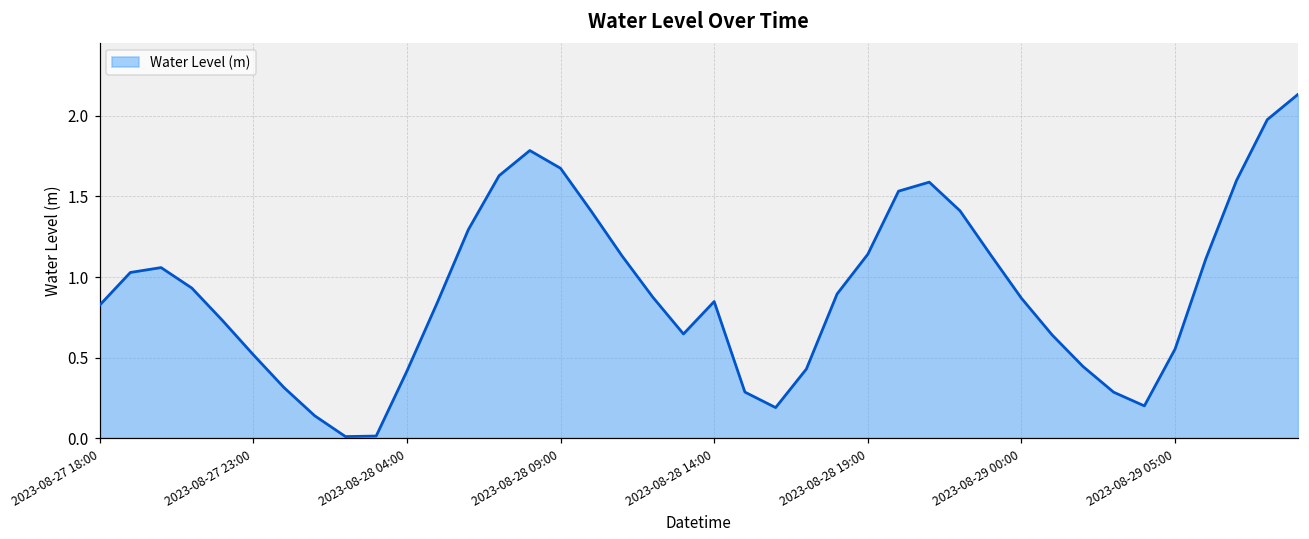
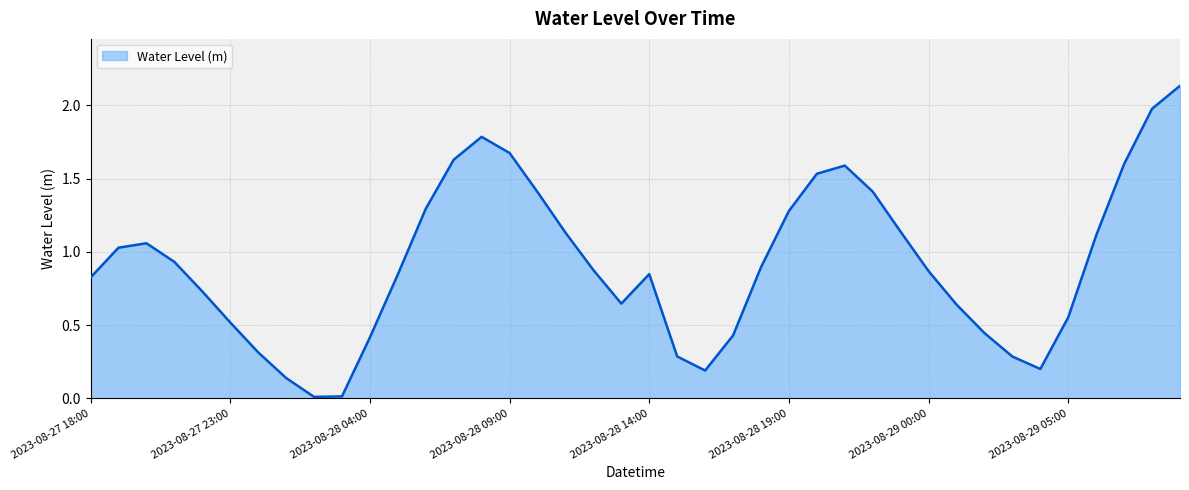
2023-08-28 19:00: 1.14 -> 1.28
